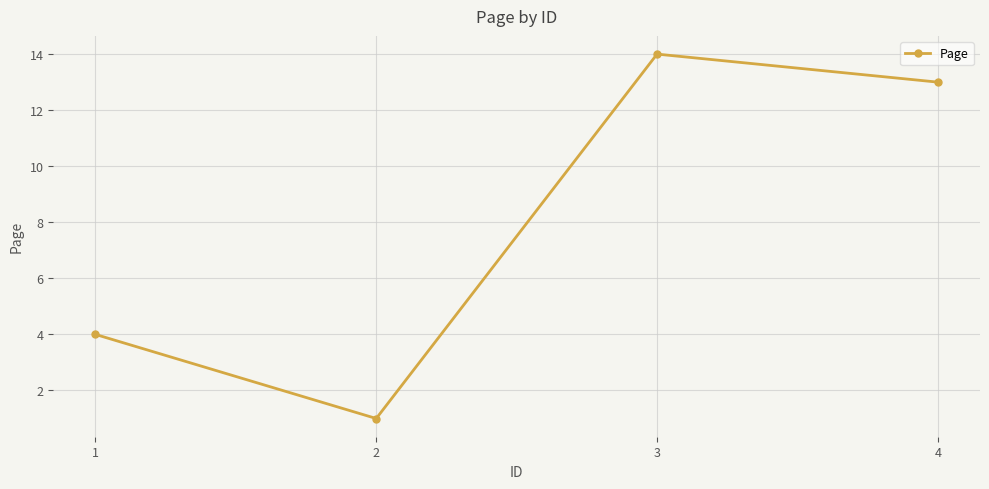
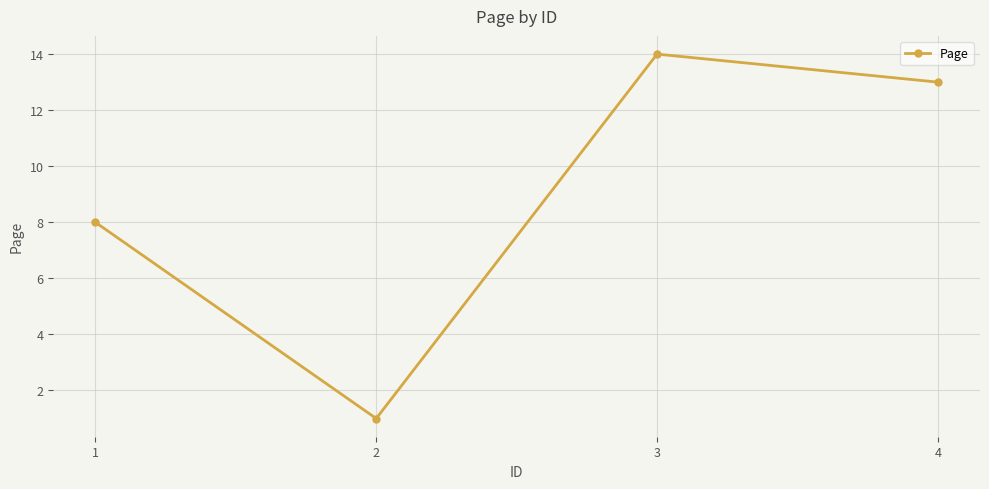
1: 4 -> 8
